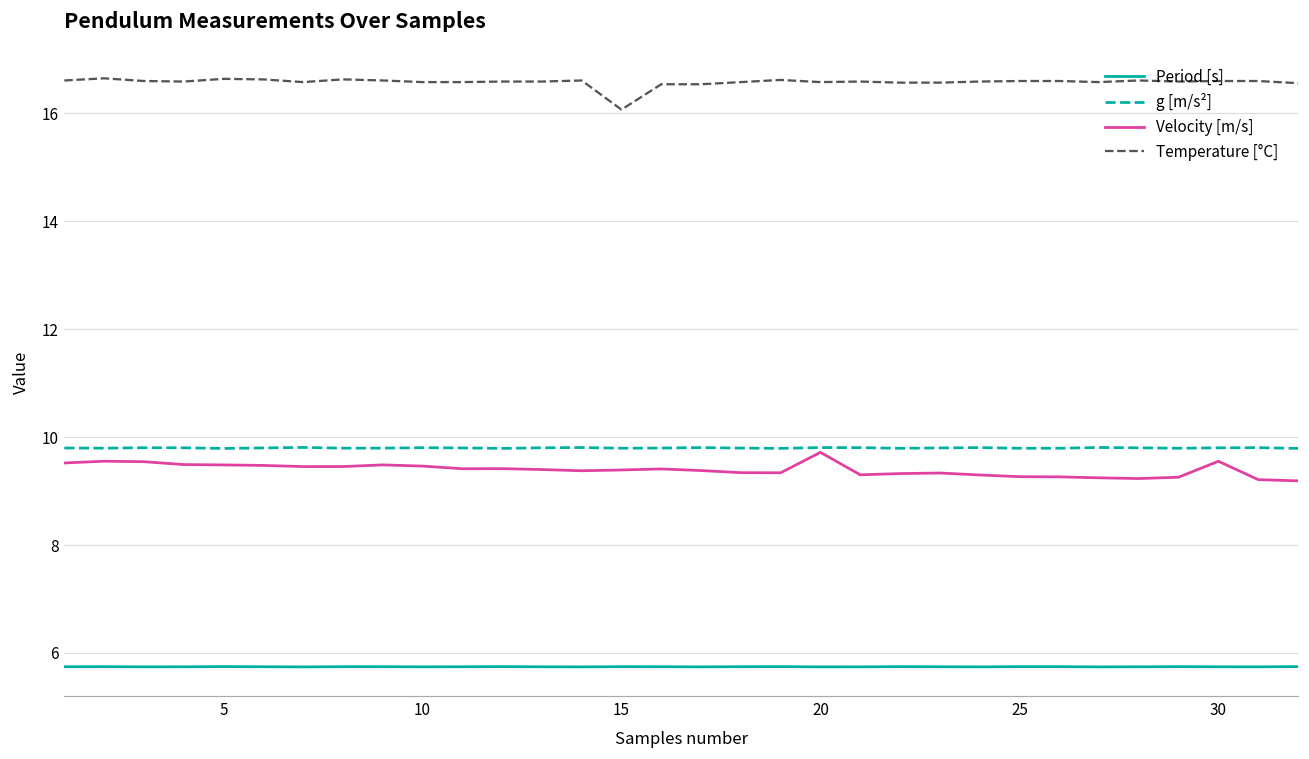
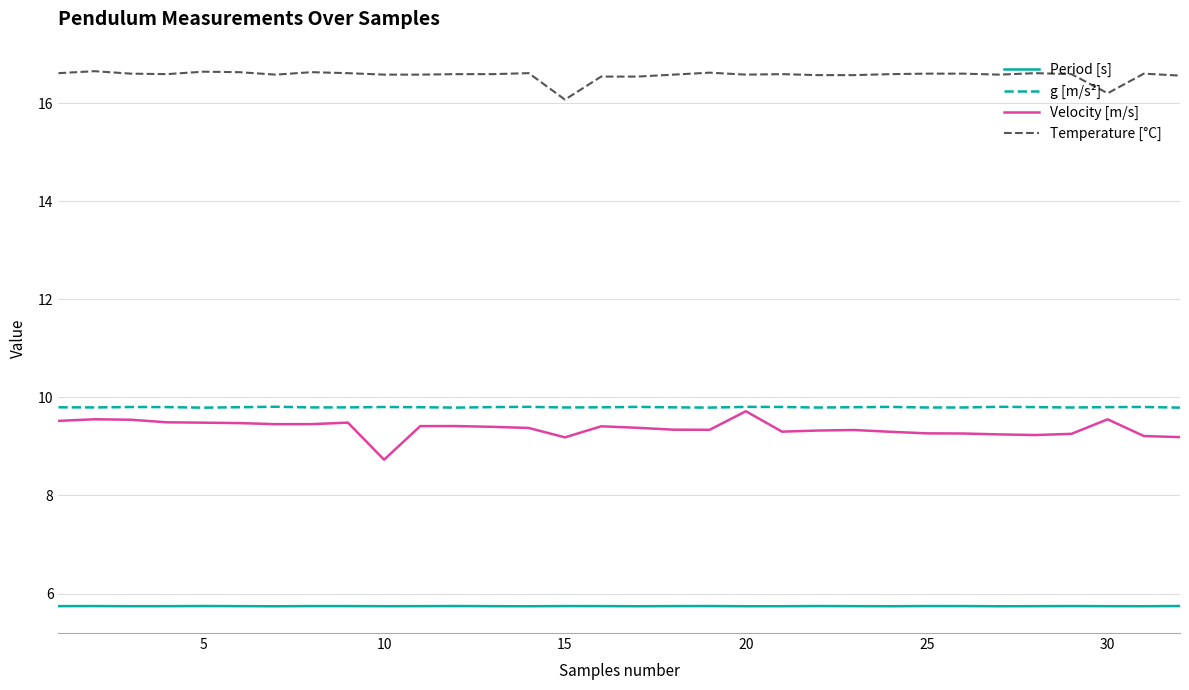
Velocity [m/s], 10: 9.5 -> 8.7
Velocity [m/s], 15: 9.4 -> 9.2
Temperature [°C], 30: 16.6 -> 16.2
